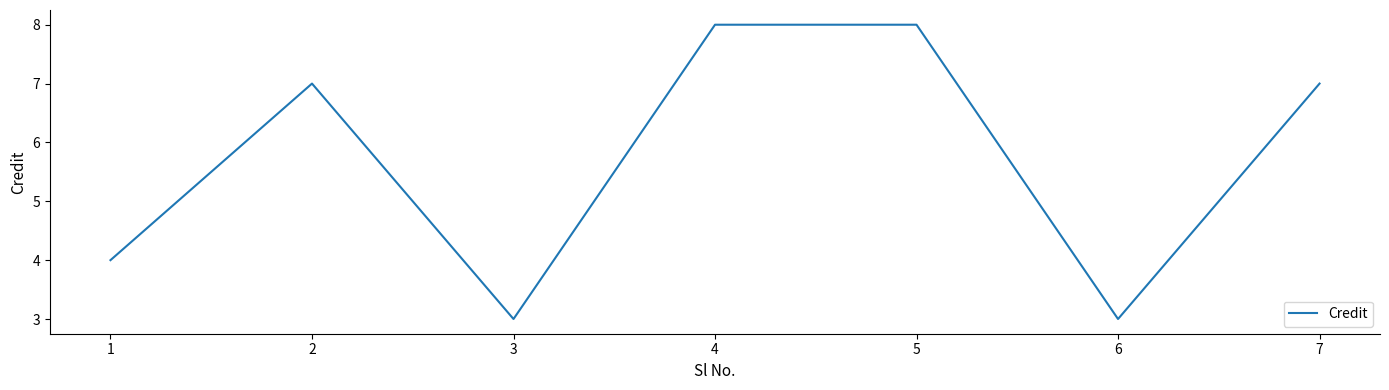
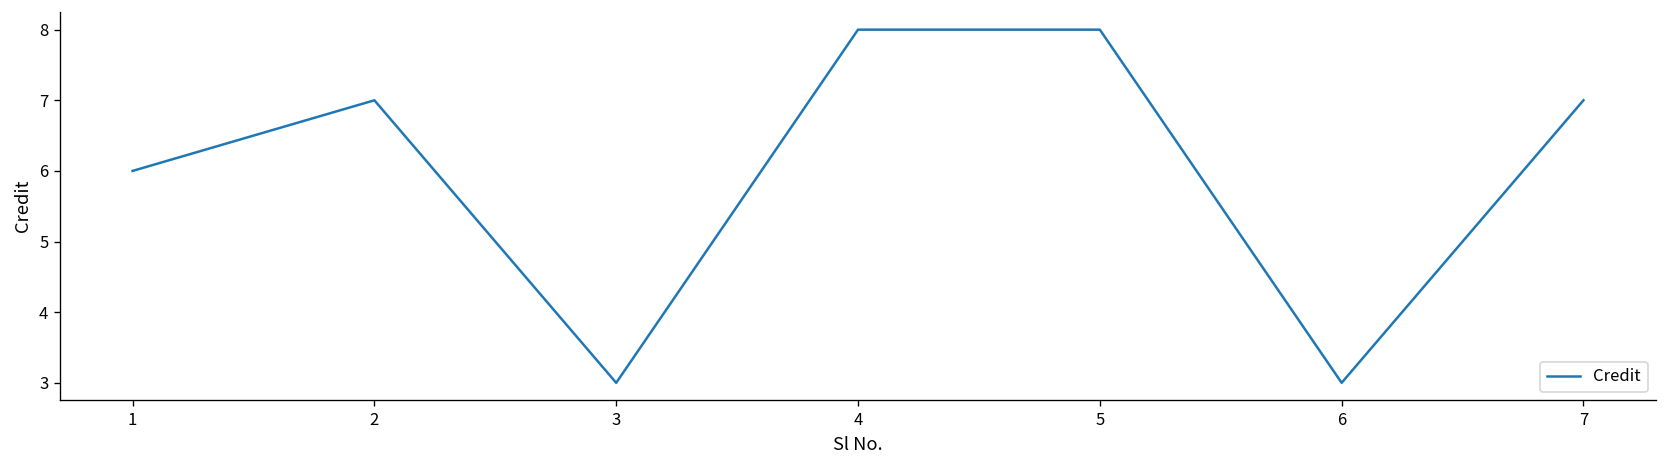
1: 4 -> 6
